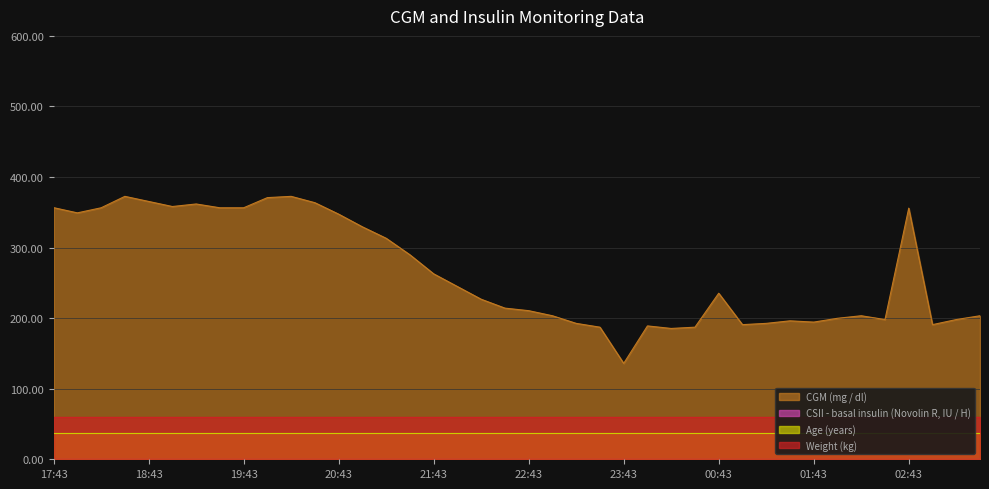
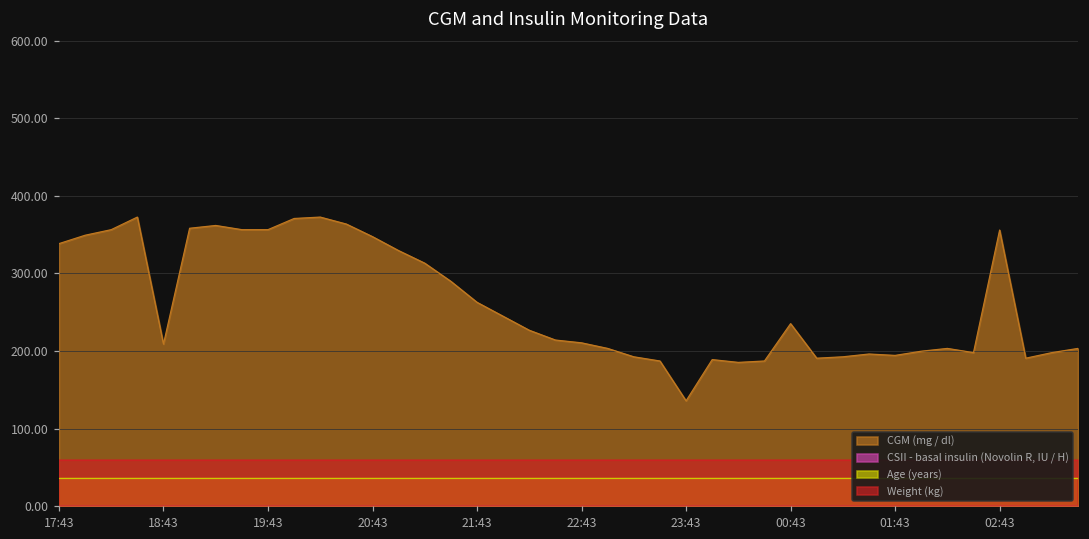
CGM (mg / dl), 17:43: 360 -> 340
CGM (mg / dl), 18:43: 370 -> 210
